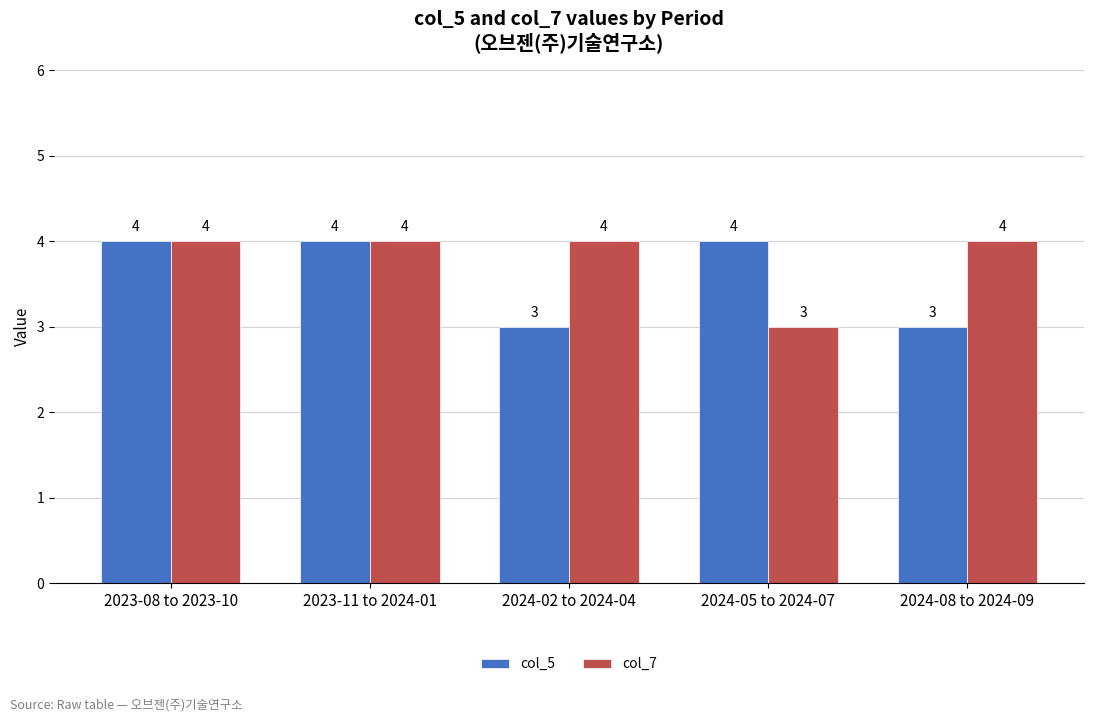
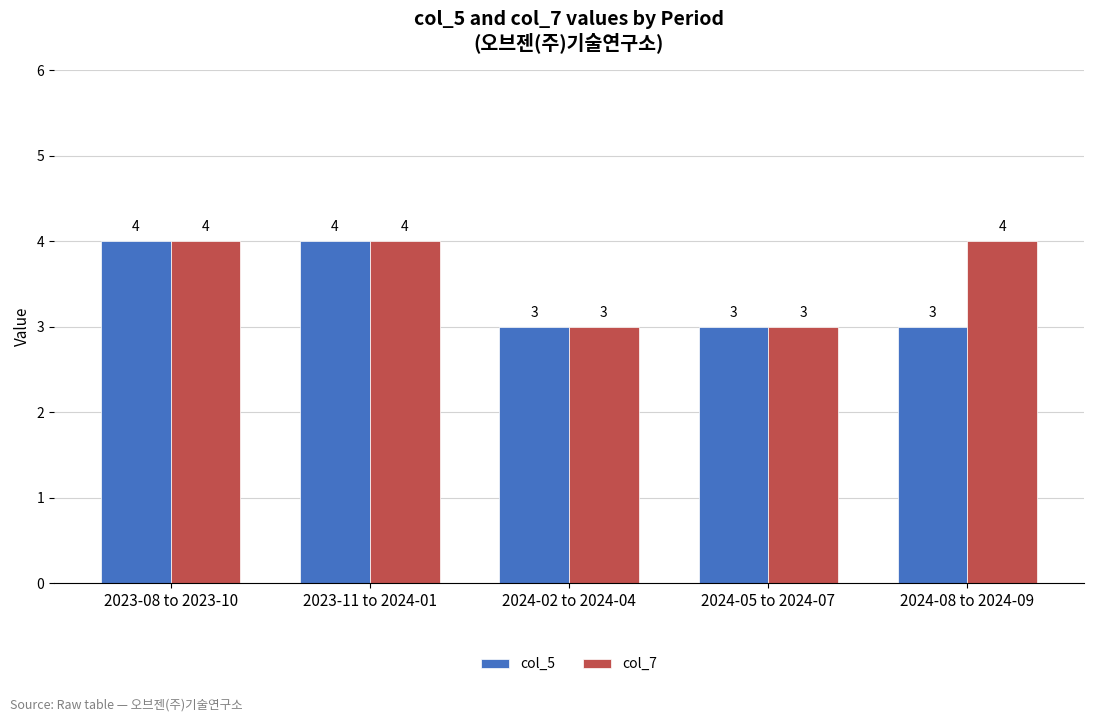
col_7, 2024-02 to 2024-04: 4 -> 3
col_5, 2024-05 to 2024-07: 4 -> 3
